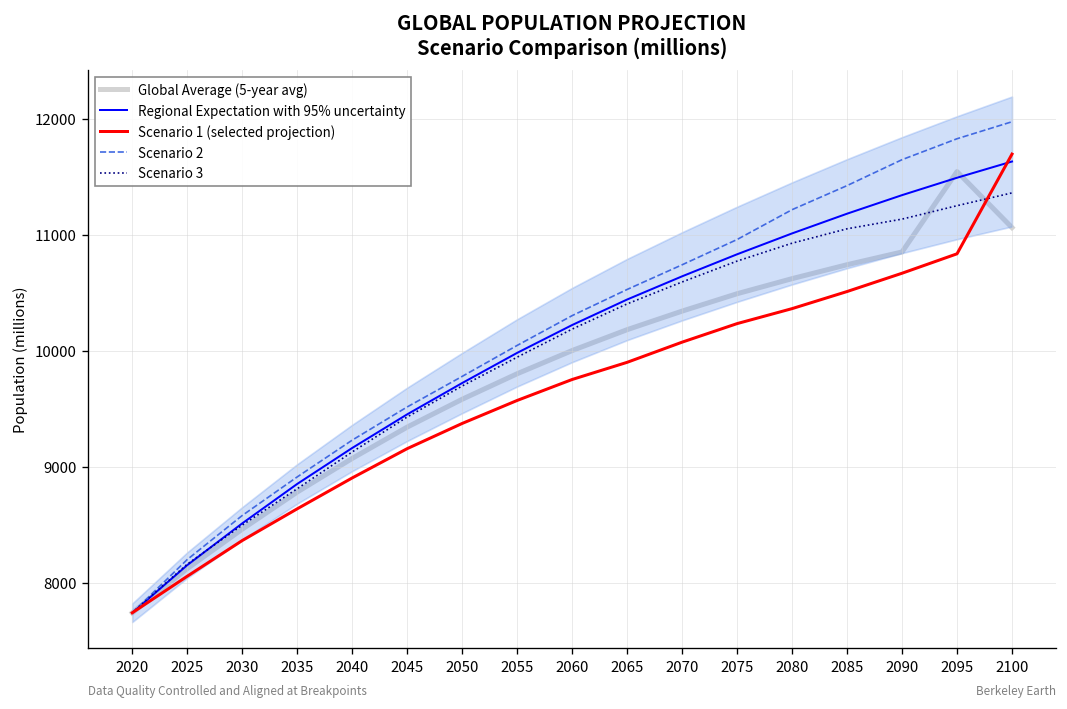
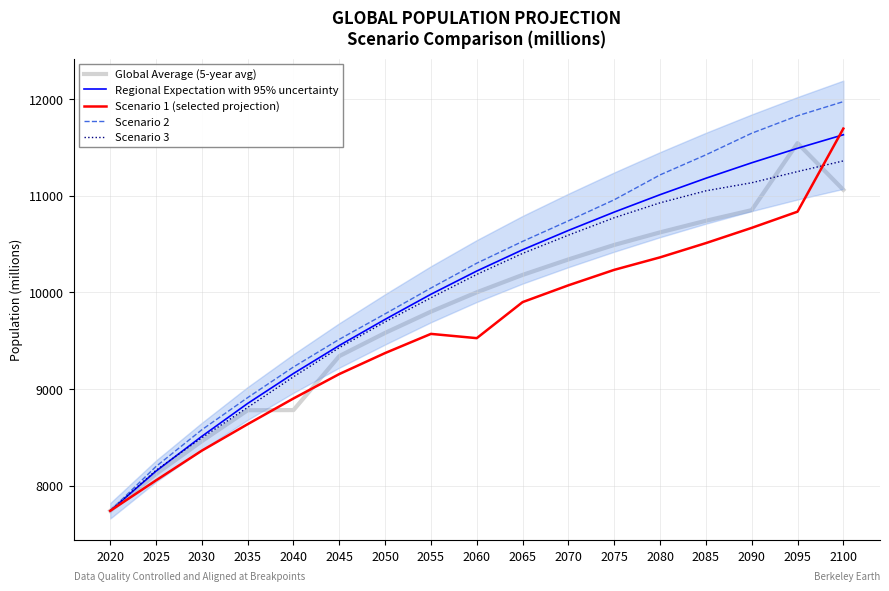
Global Average (5-year avg), 2040: 9100 -> 8800
Scenario 1 (selected projection), 2060: 9800 -> 9500
